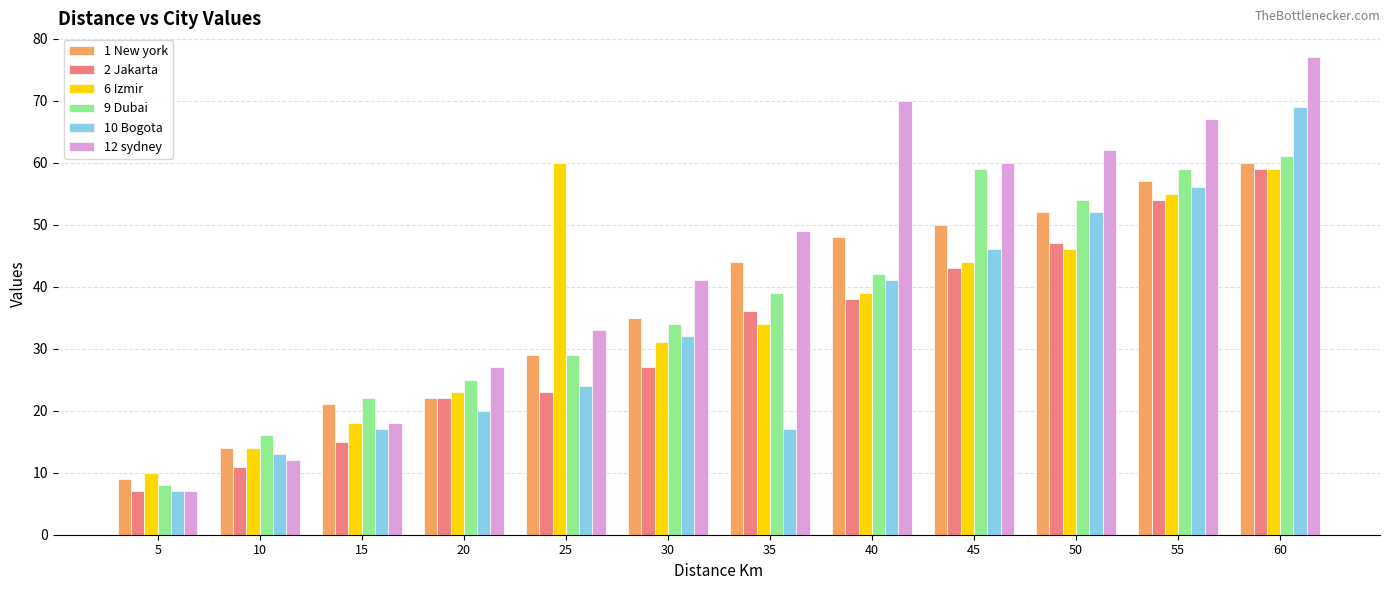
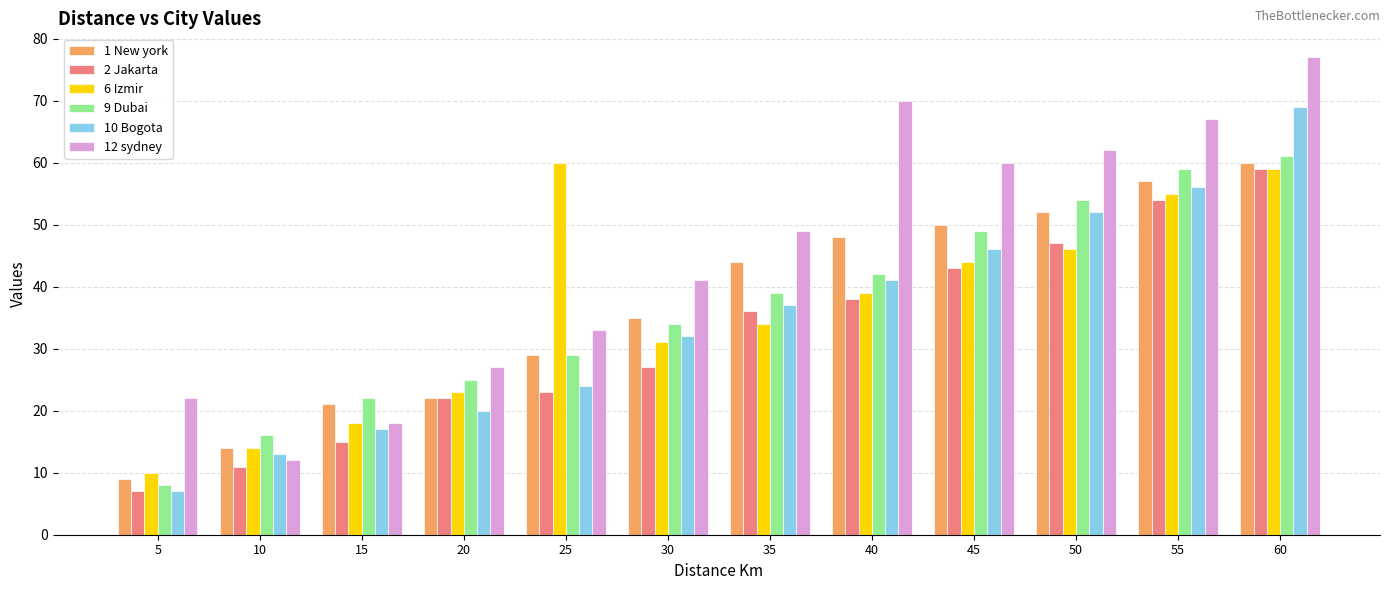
12 sydney, 5: 7 -> 22
10 Bogota, 35: 17 -> 37
9 Dubai, 45: 59 -> 49
